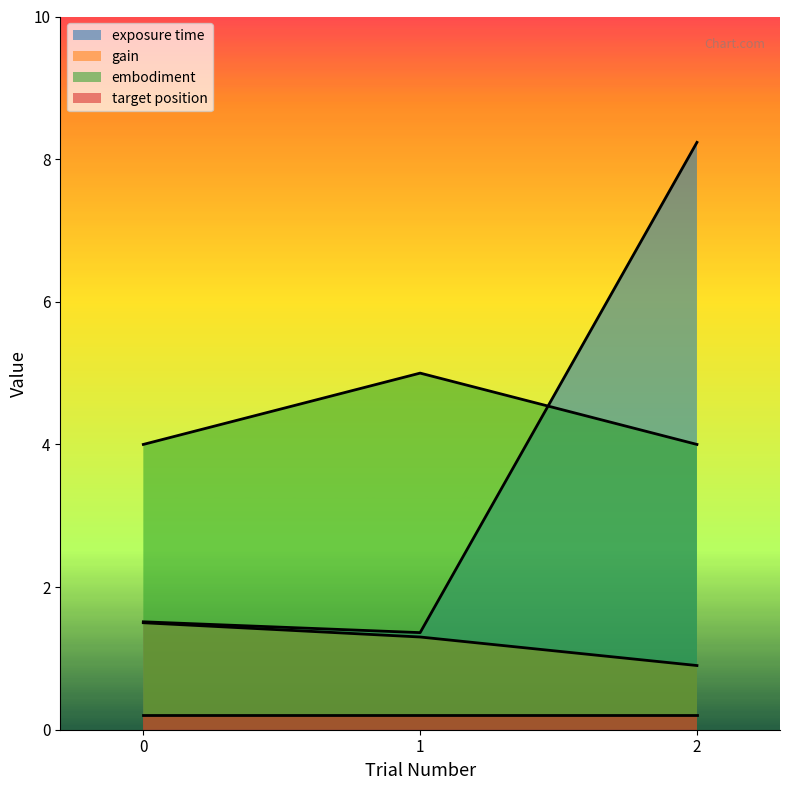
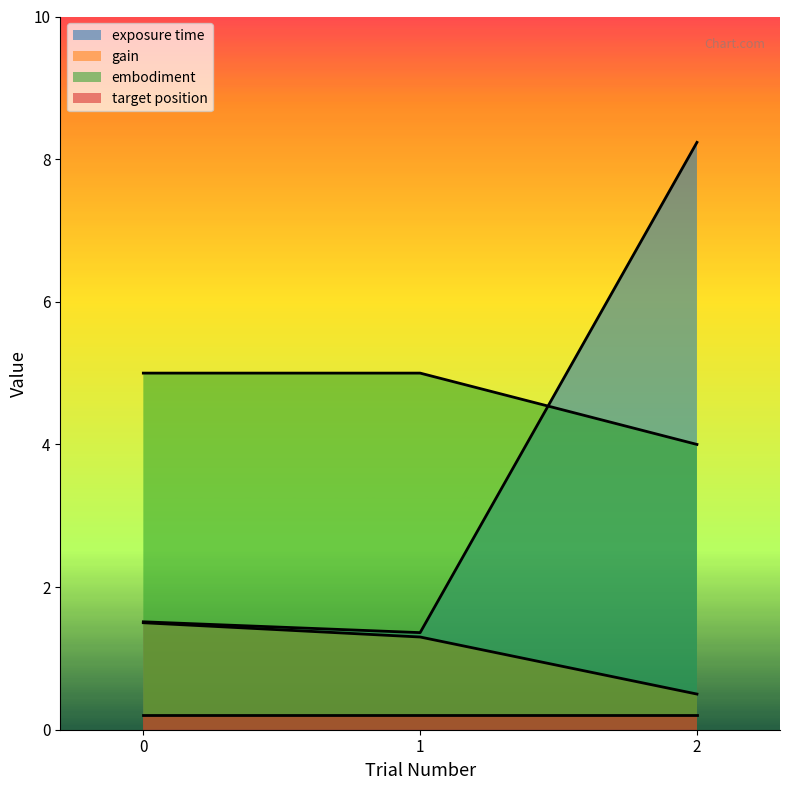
embodiment, 0: 4 -> 5
gain, 2: 0.9 -> 0.5
